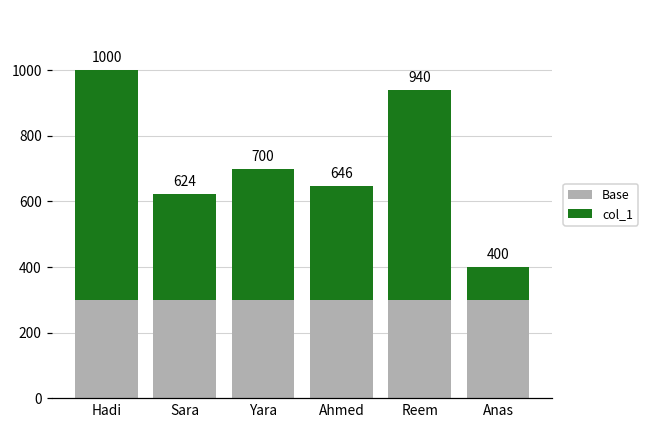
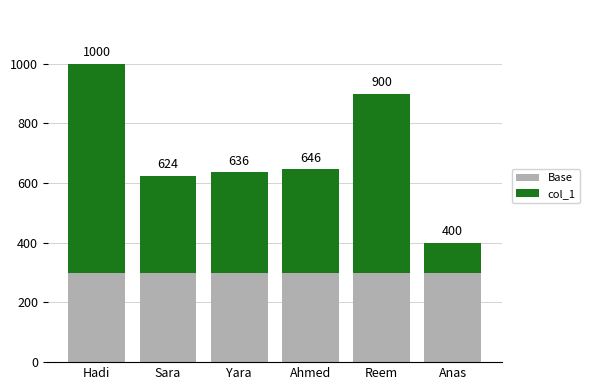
col_1, Yara: 700 -> 636
col_1, Reem: 940 -> 900
